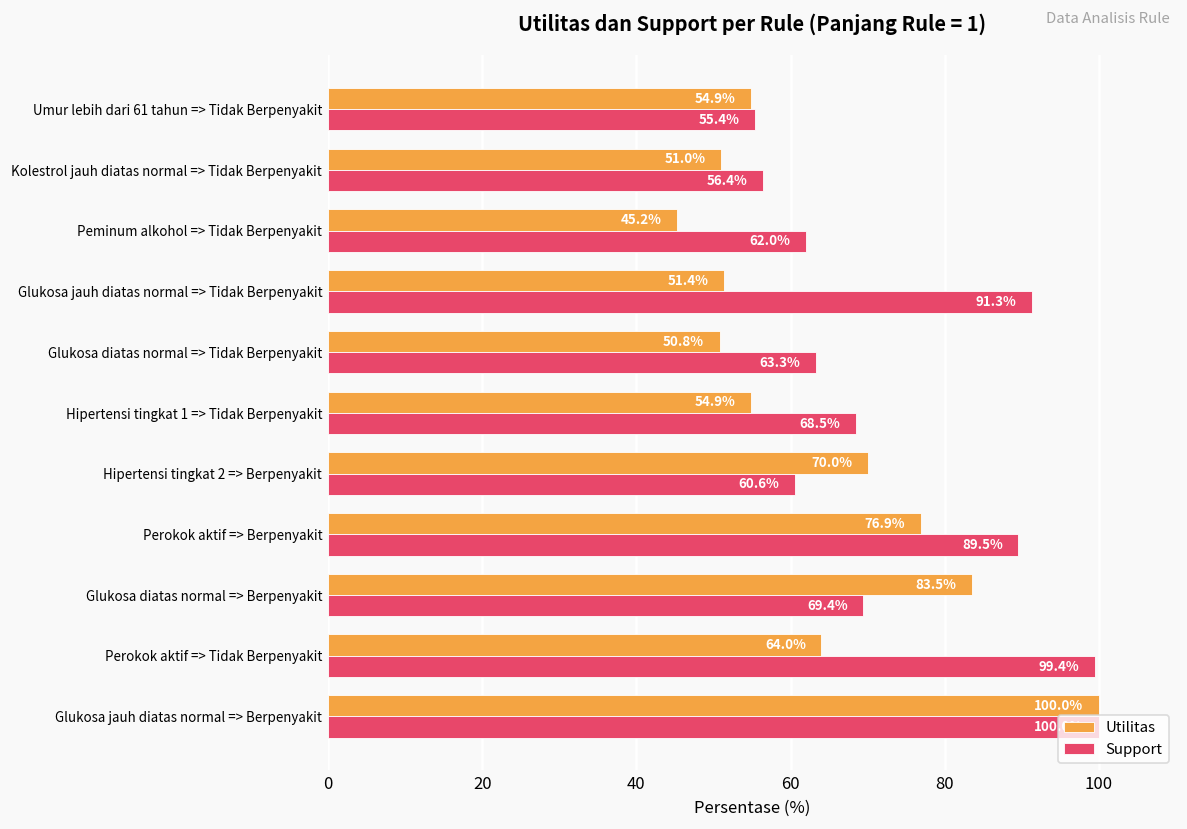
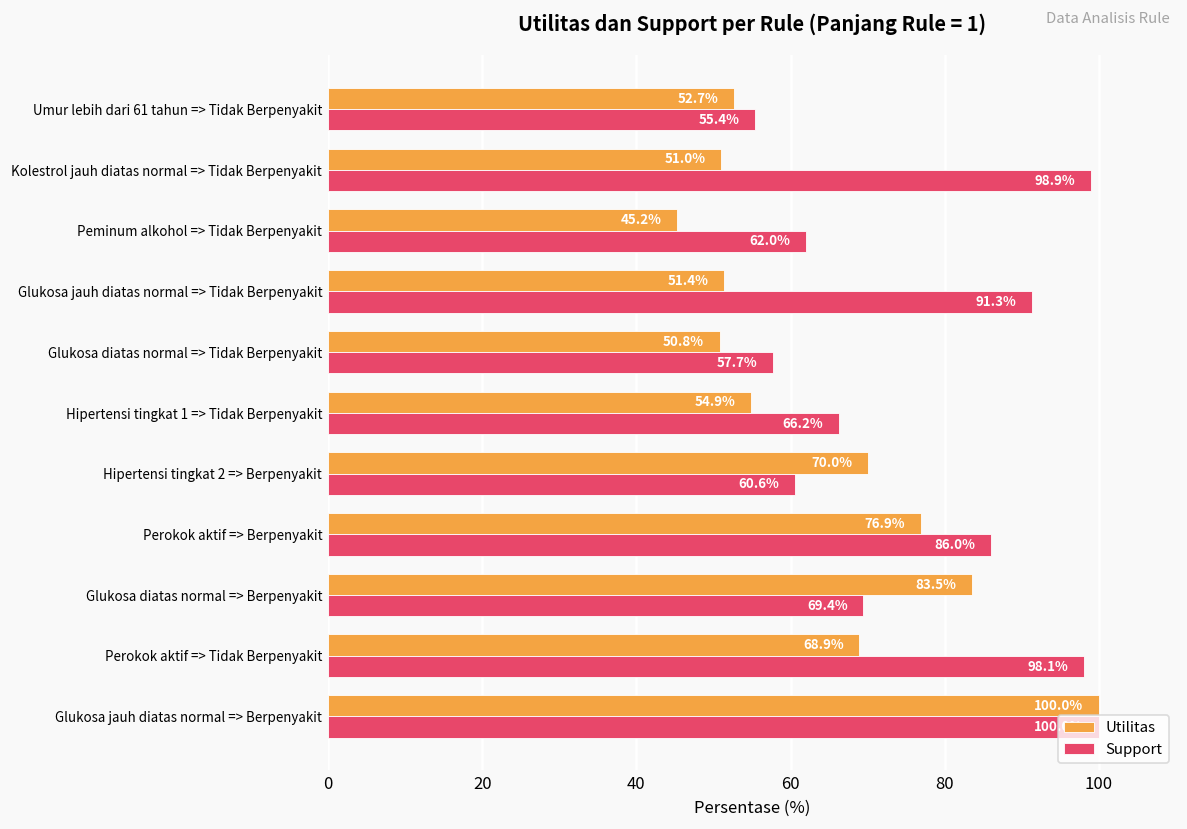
Utilitas, Umur lebih dari 61 tahun => Tidak Berpenyakit: 54.9% -> 52.7%
Support, Kolestrol jauh diatas normal => Tidak Berpenyakit: 56.4% -> 98.9%
Support, Glukosa diatas normal => Tidak Berpenyakit: 63.3% -> 57.7%
Support, Hipertensi tingkat 1 => Tidak Berpenyakit: 68.5% -> 66.2%
Support, Perokok aktif => Berpenyakit: 89.5% -> 86.0%
Utilitas, Perokok aktif => Tidak Berpenyakit: 64.0% -> 68.9%
Support, Perokok aktif => Tidak Berpenyakit: 99.4% -> 98.1%
